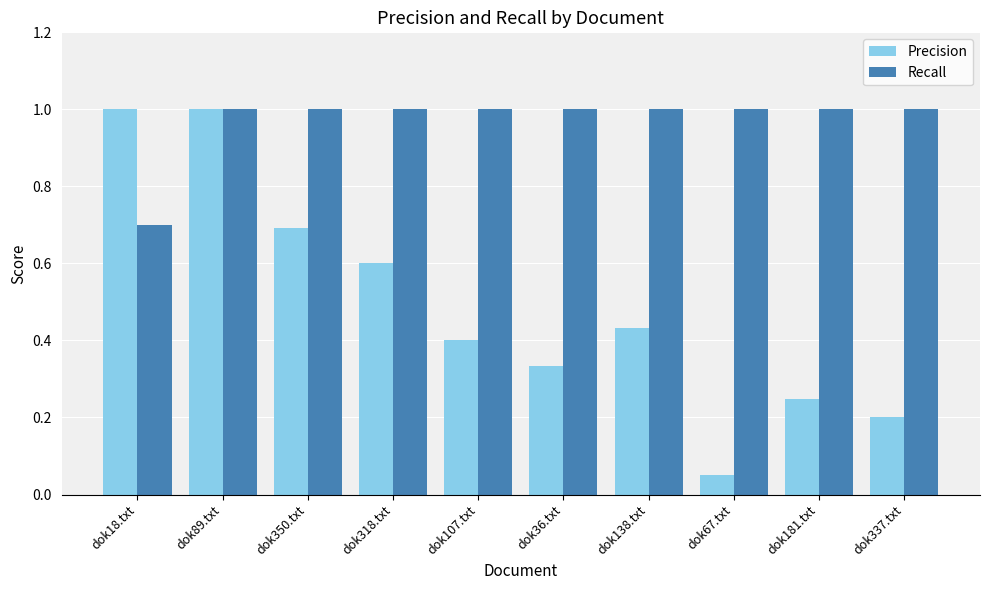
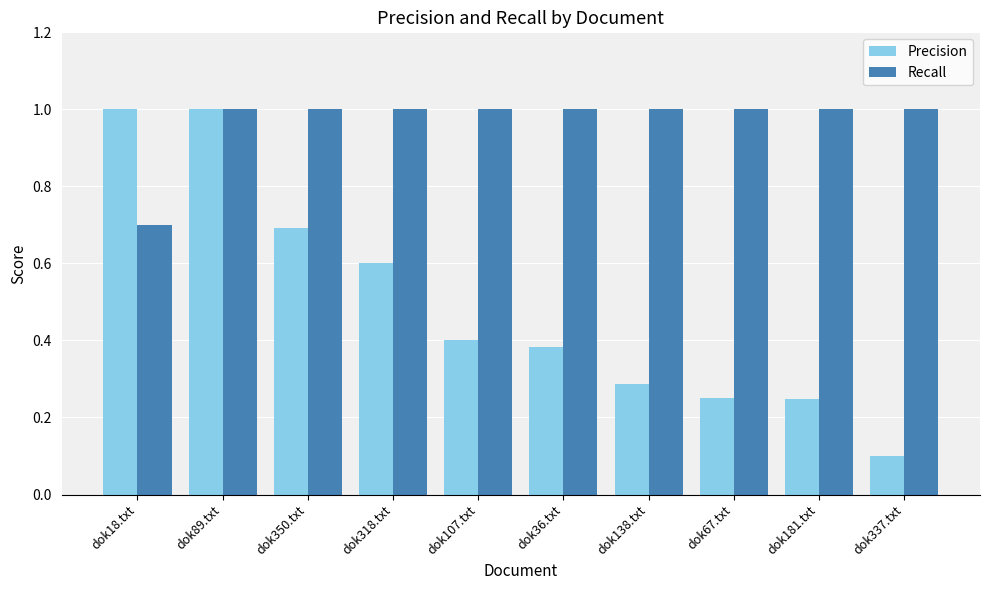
Precision, dok36.txt: 0.33 -> 0.38
Precision, dok138.txt: 0.43 -> 0.29
Precision, dok67.txt: 0.05 -> 0.25
Precision, dok337.txt: 0.2 -> 0.1
